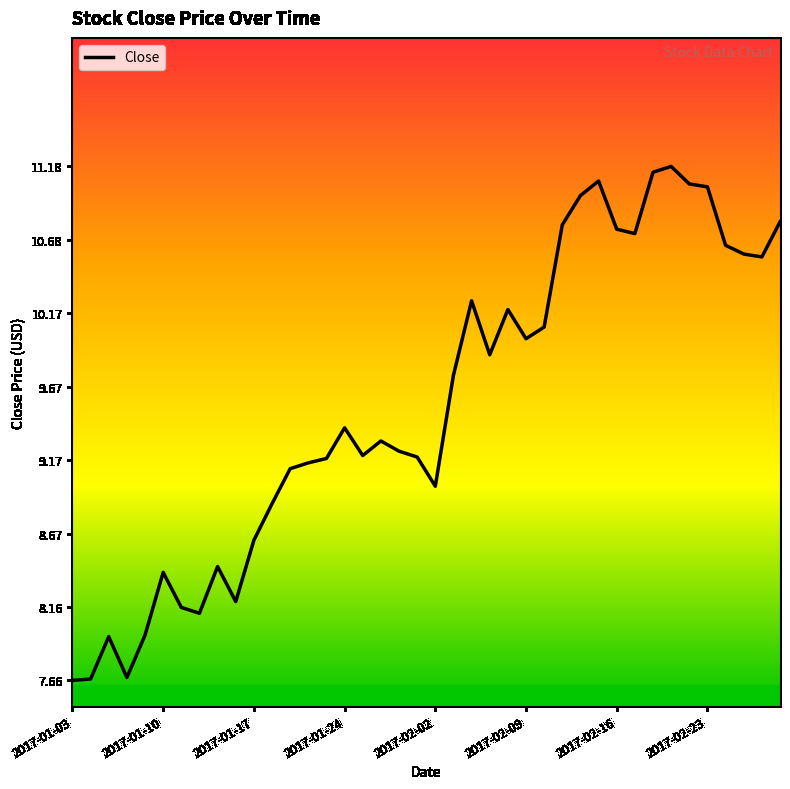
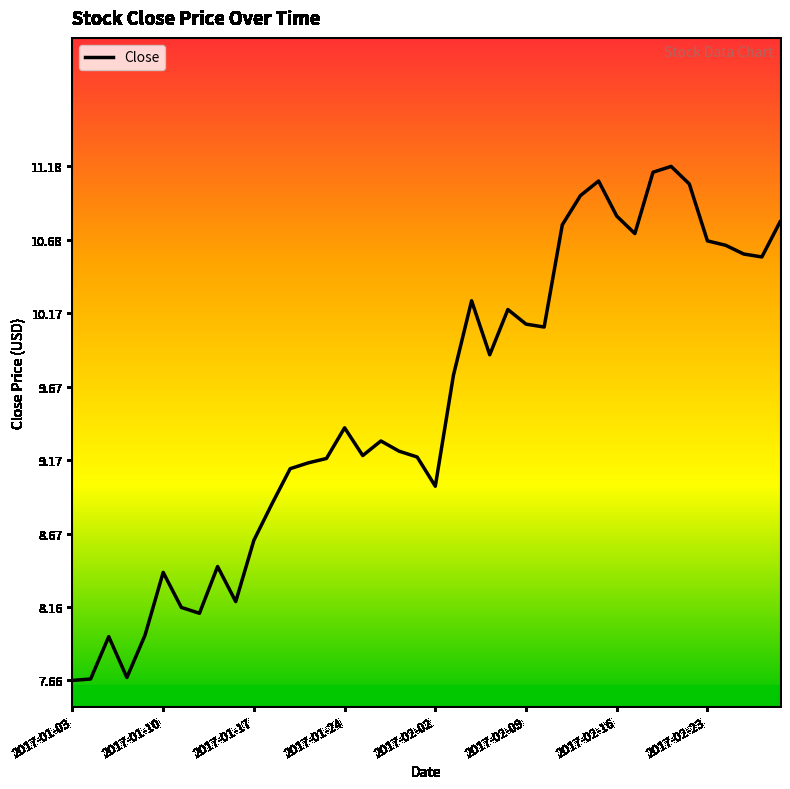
2017-02-09: 10.0 -> 10.1
2017-02-16: 10.75 -> 10.84
2017-02-23: 11.04 -> 10.67
